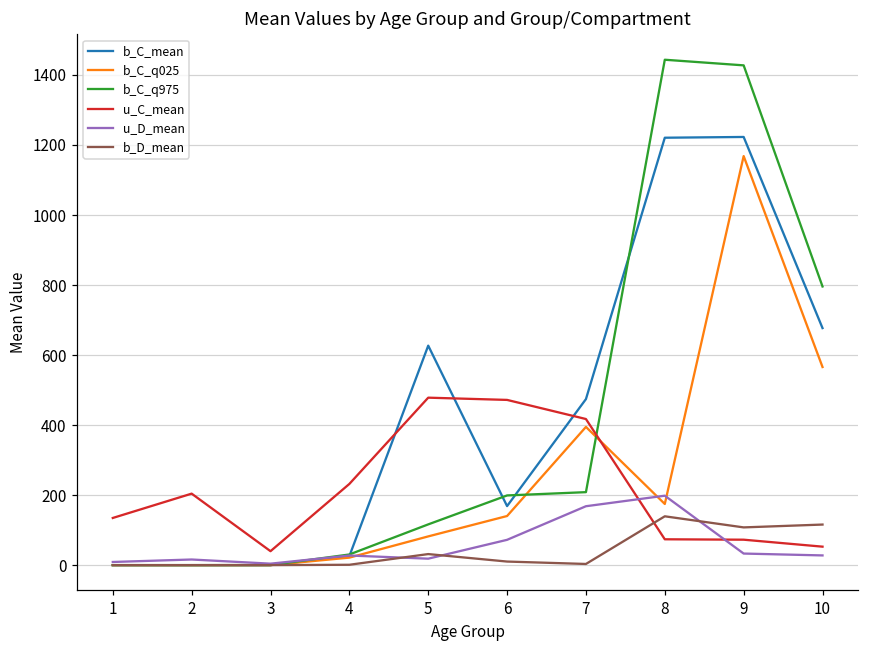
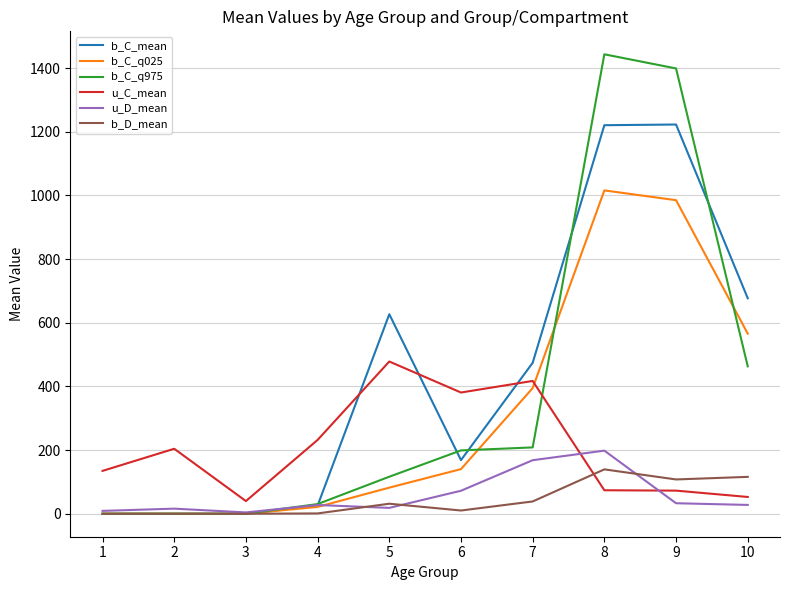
u_C_mean, 6: 470 -> 380
b_D_mean, 7: 0 -> 40
b_C_q025, 8: 170 -> 1020
b_C_q025, 9: 1170 -> 990
b_C_q975, 9: 1430 -> 1400
b_C_q975, 10: 800 -> 460
